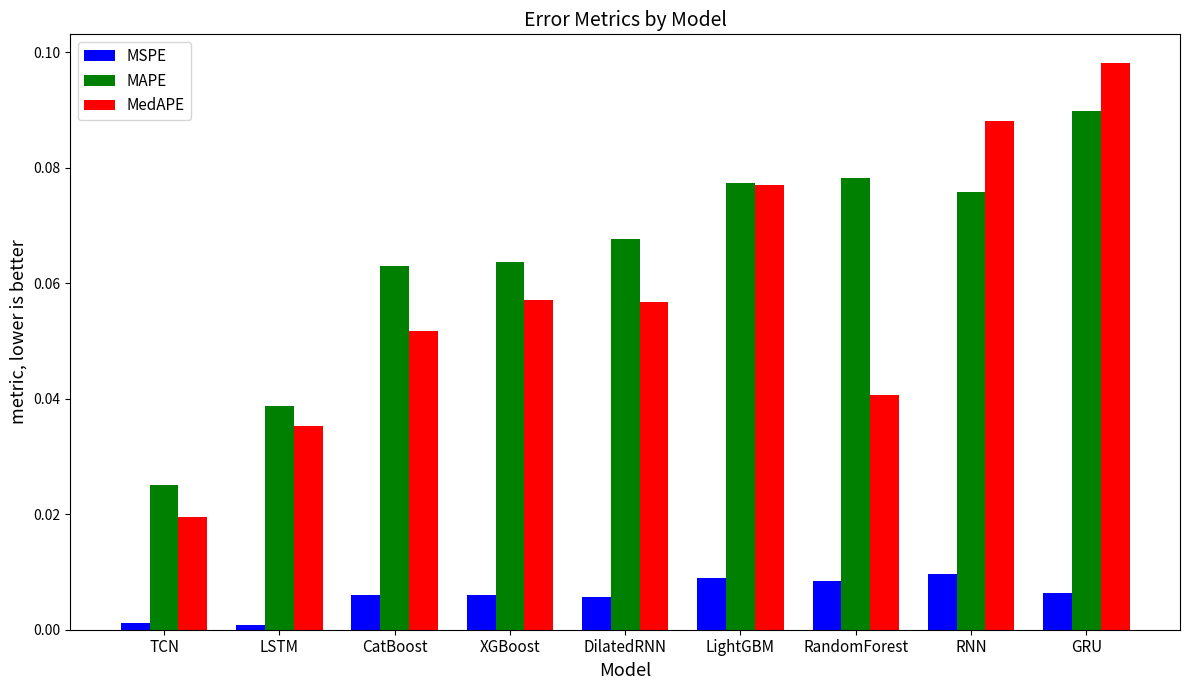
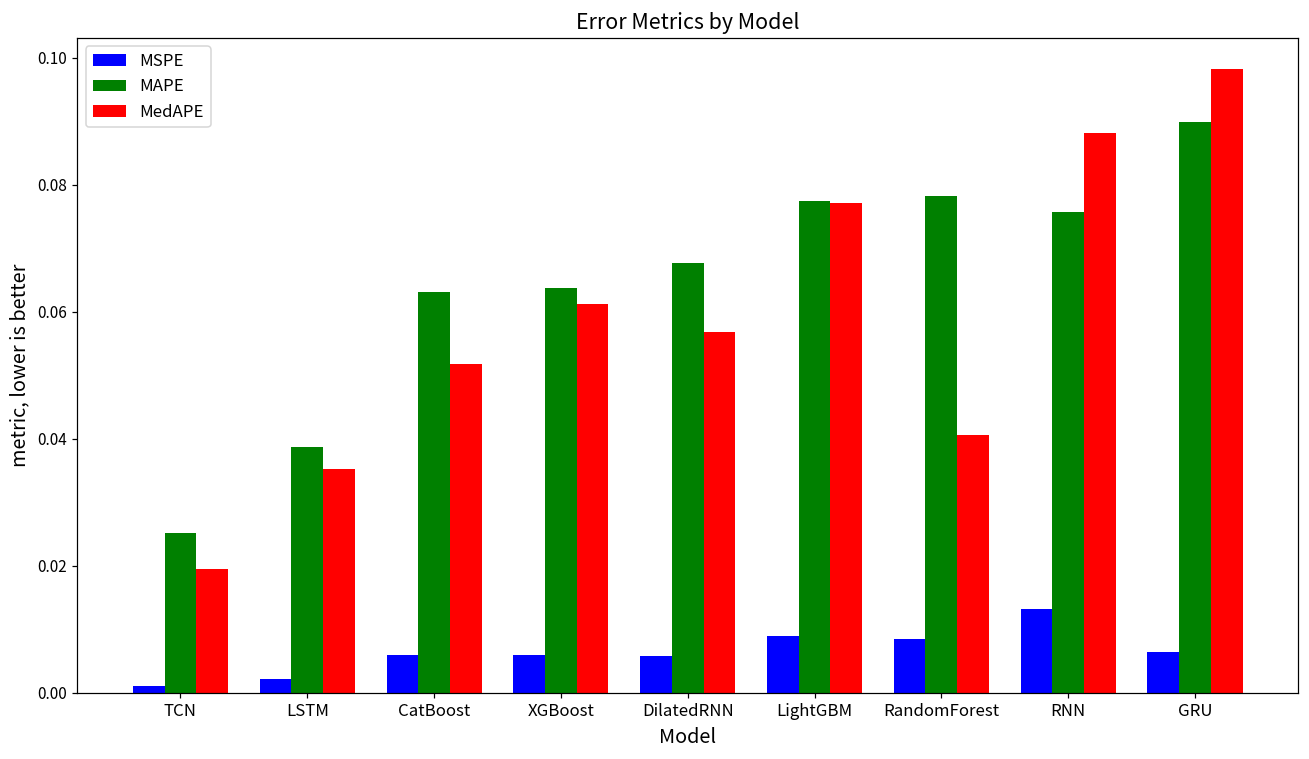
MSPE, LSTM: 0.001 -> 0.002
MedAPE, XGBoost: 0.057 -> 0.061
MSPE, RNN: 0.010 -> 0.013
